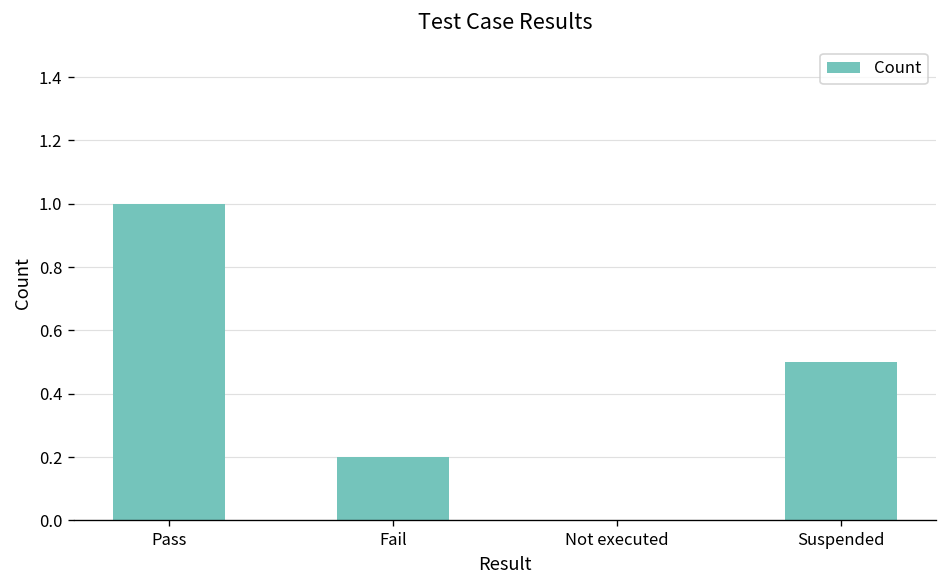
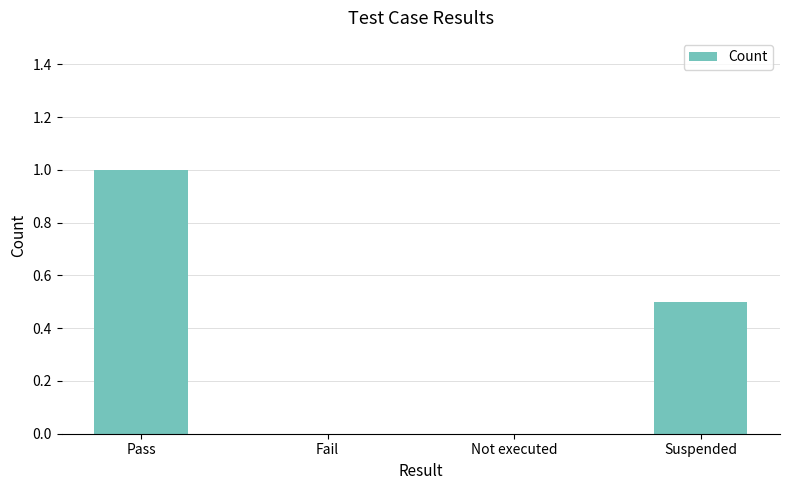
Fail: 0.2 -> 0.0
